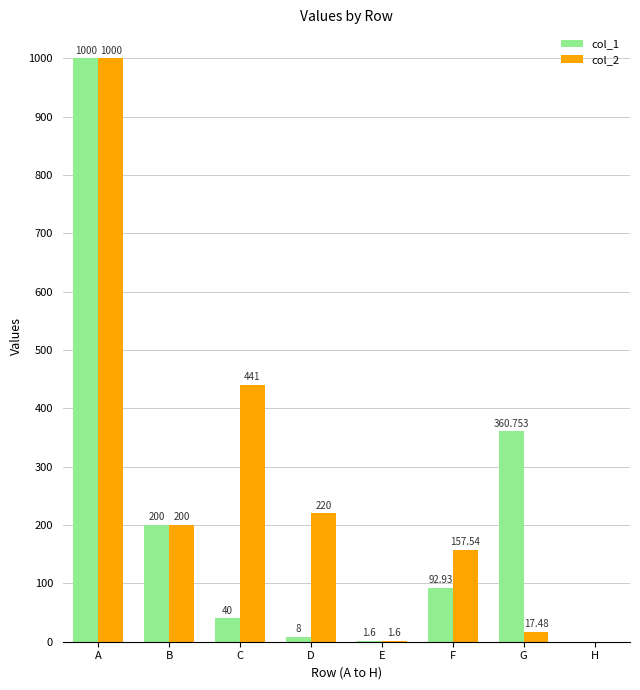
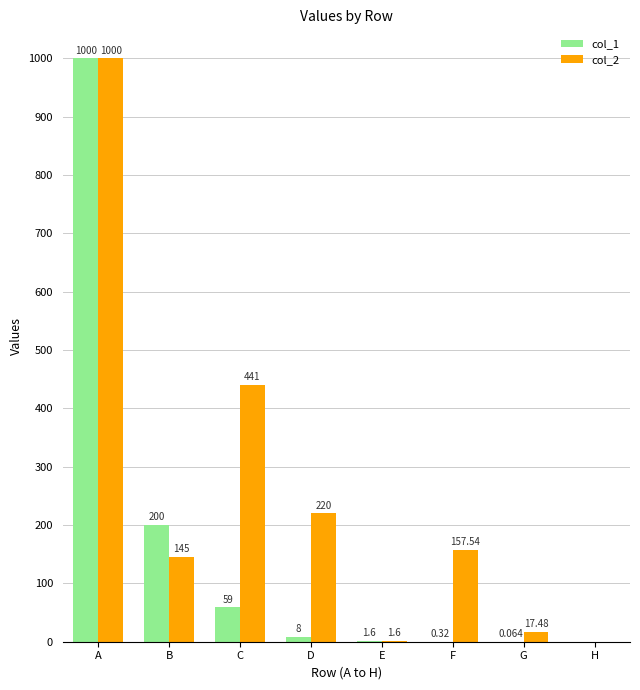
col_2, B: 200 -> 145
col_1, C: 40 -> 59
col_1, F: 92.93 -> 0.32
col_1, G: 360.753 -> 0.064
